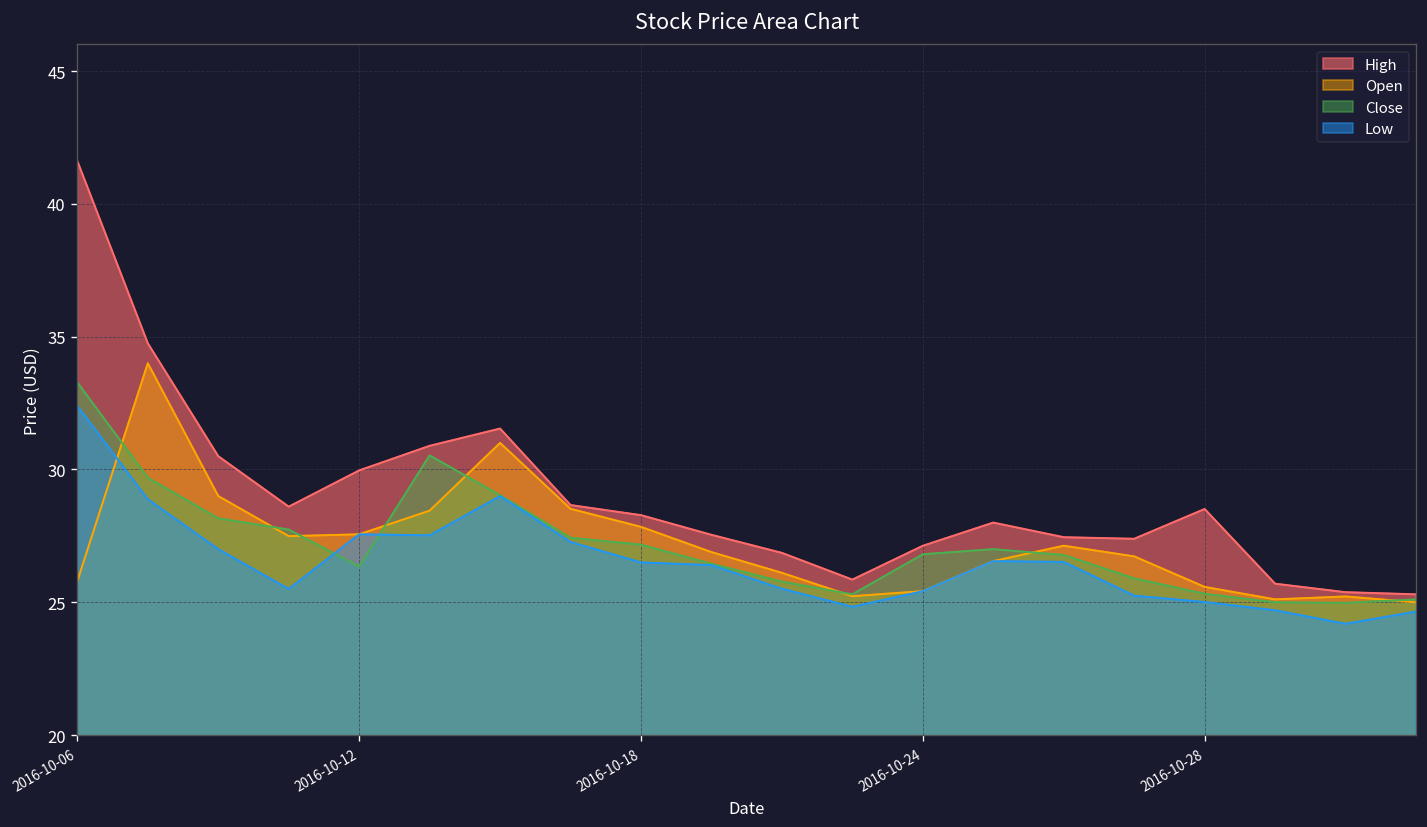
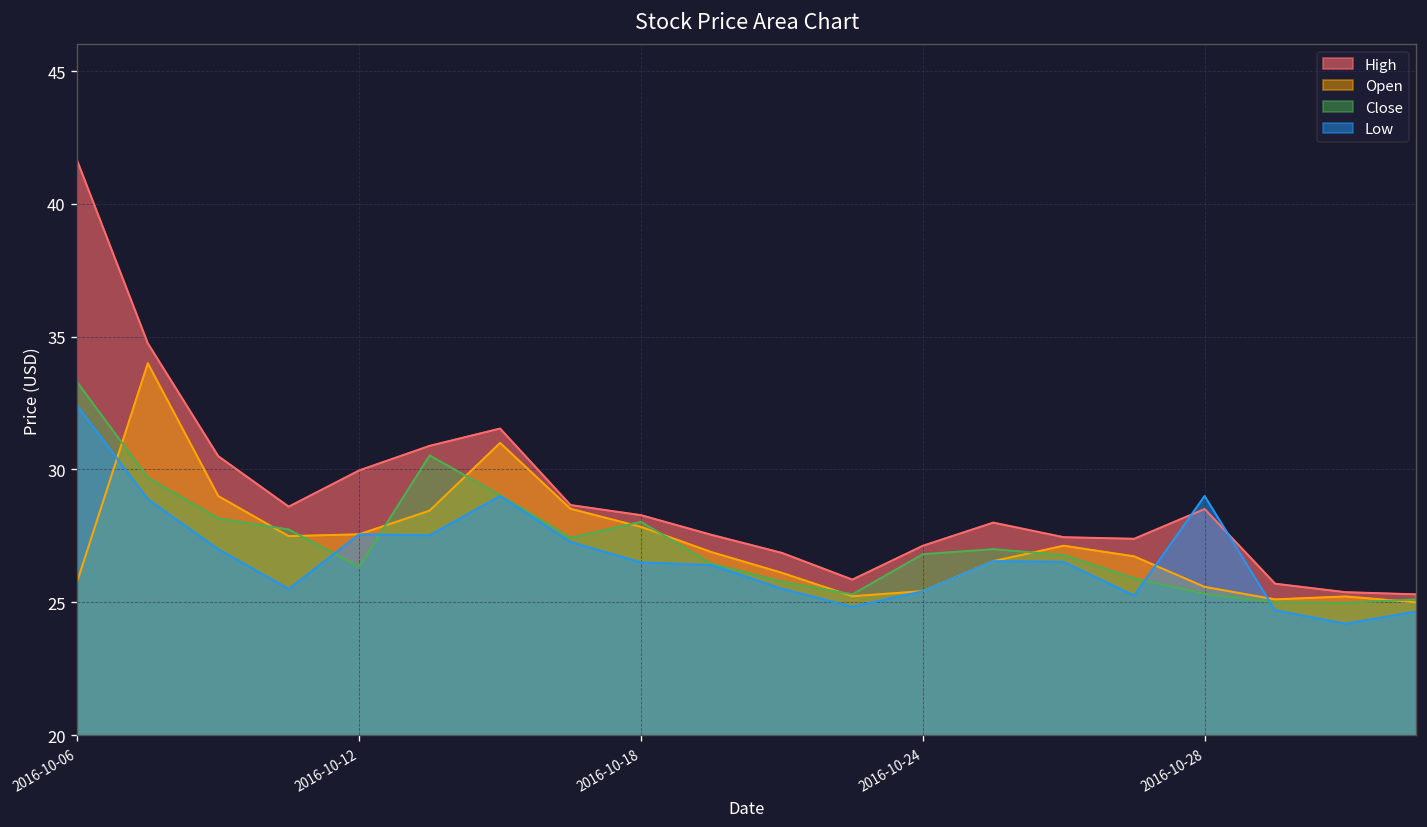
Close, 2016-10-18: 27.2 -> 28.0
Low, 2016-10-28: 25.0 -> 29.0
